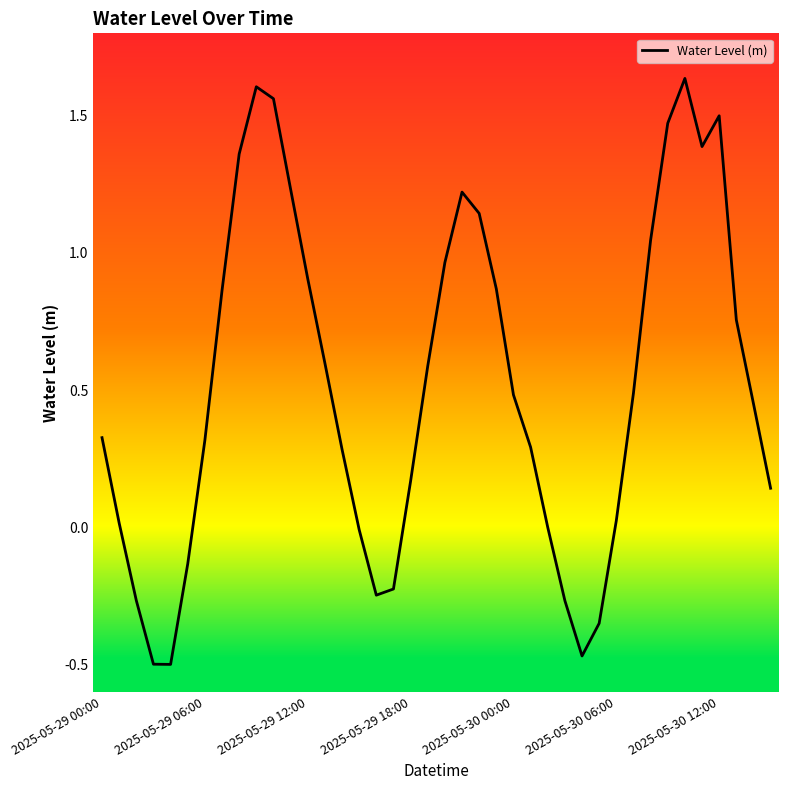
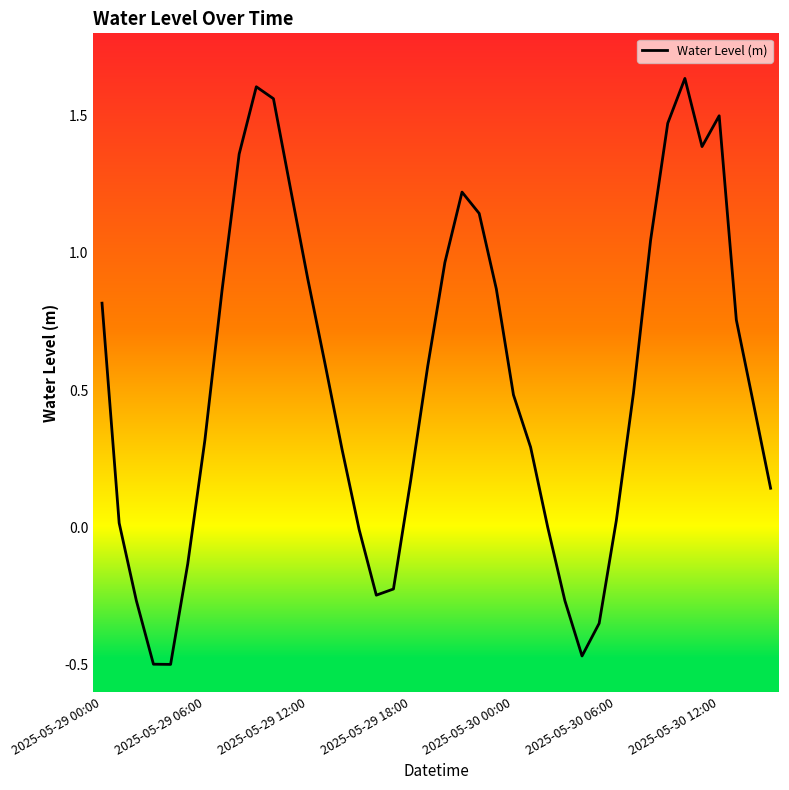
2025-05-29 00:00: 0.33 -> 0.82
